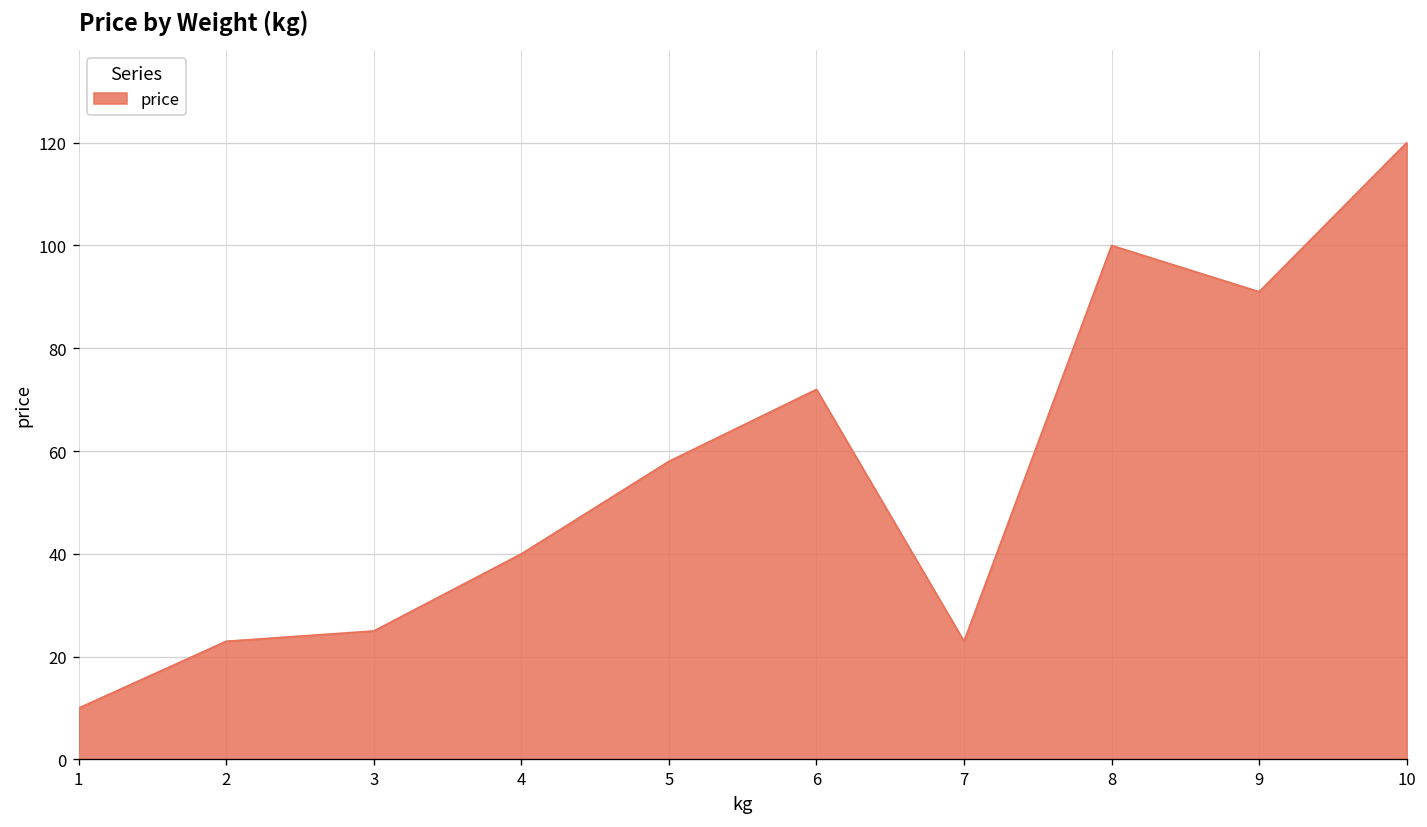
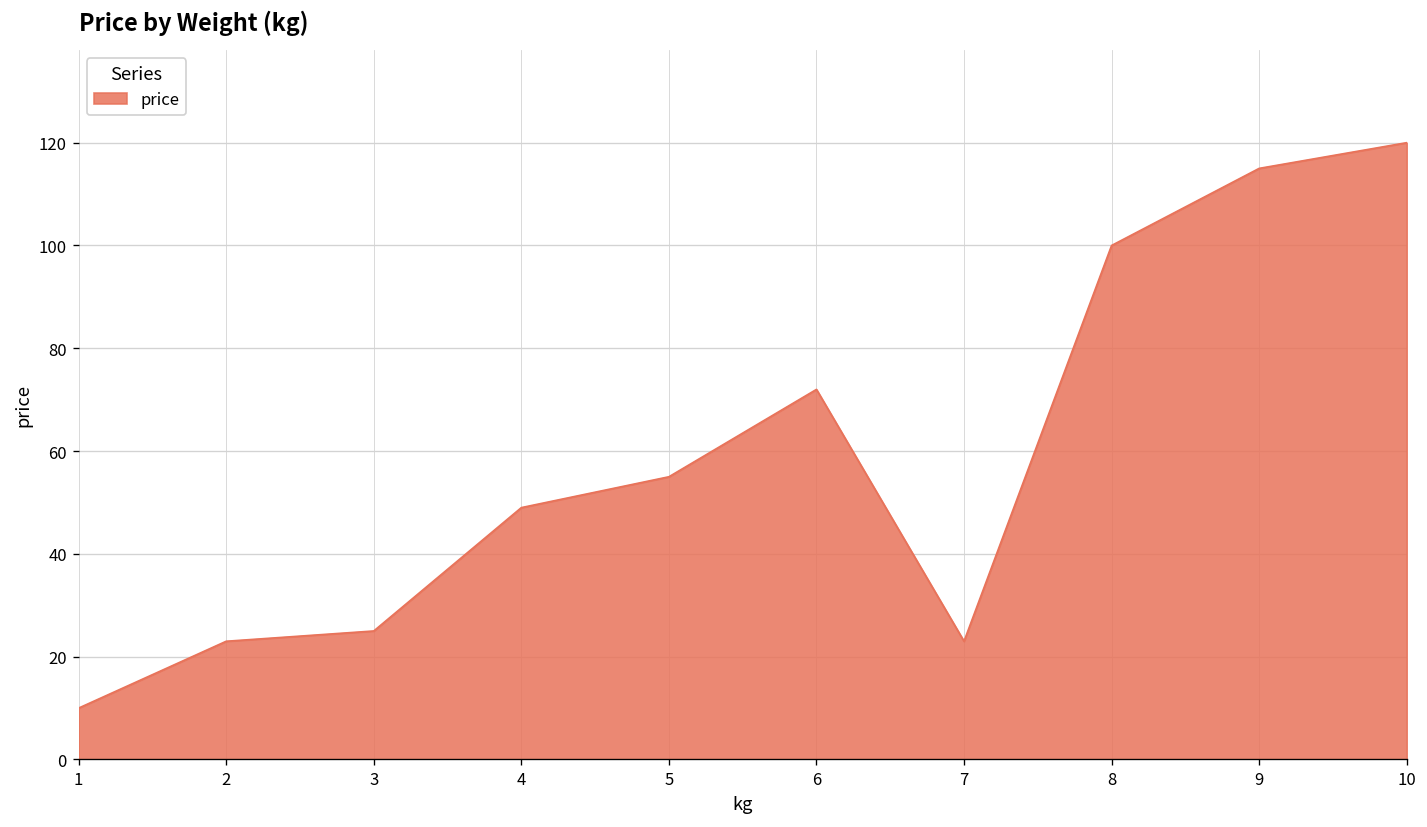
4: 40 -> 49
5: 58 -> 55
9: 91 -> 115
